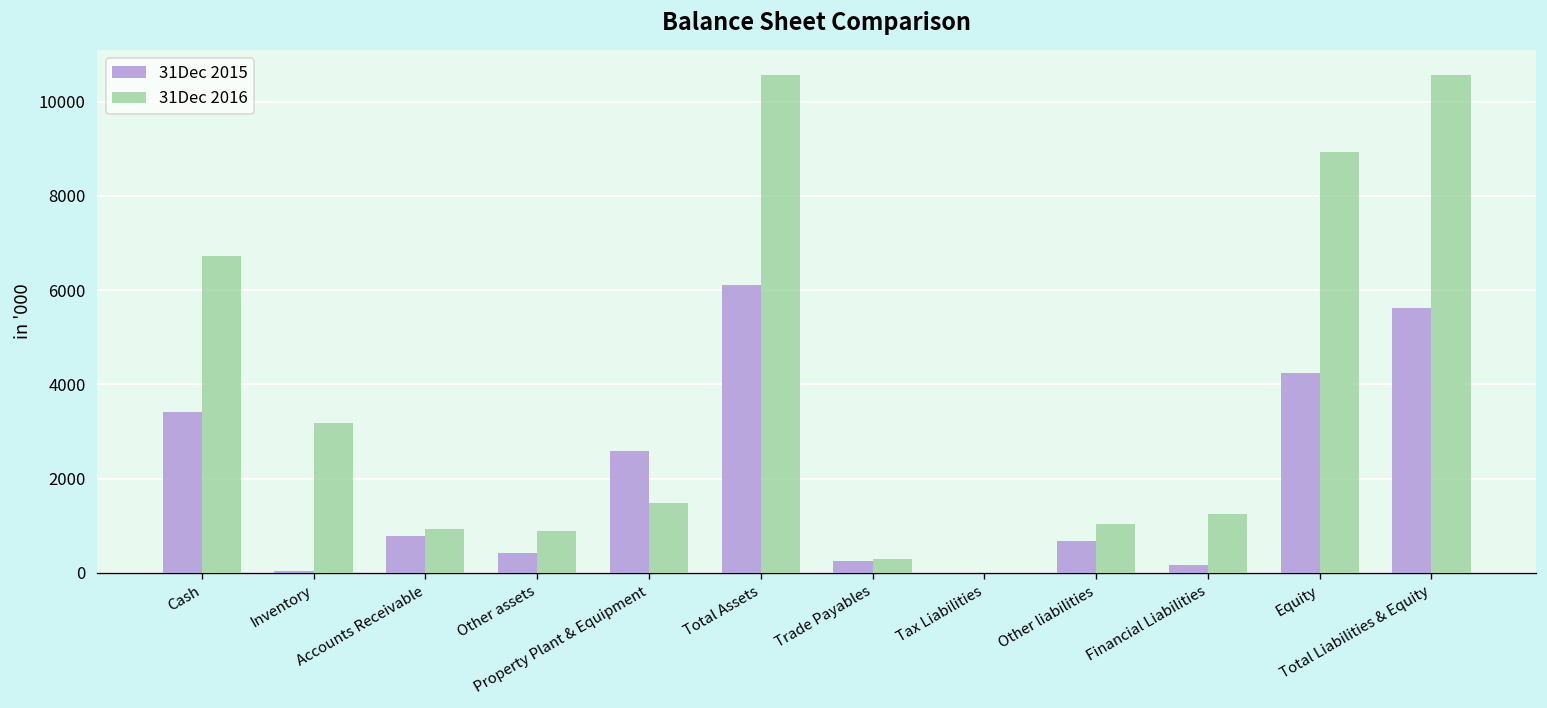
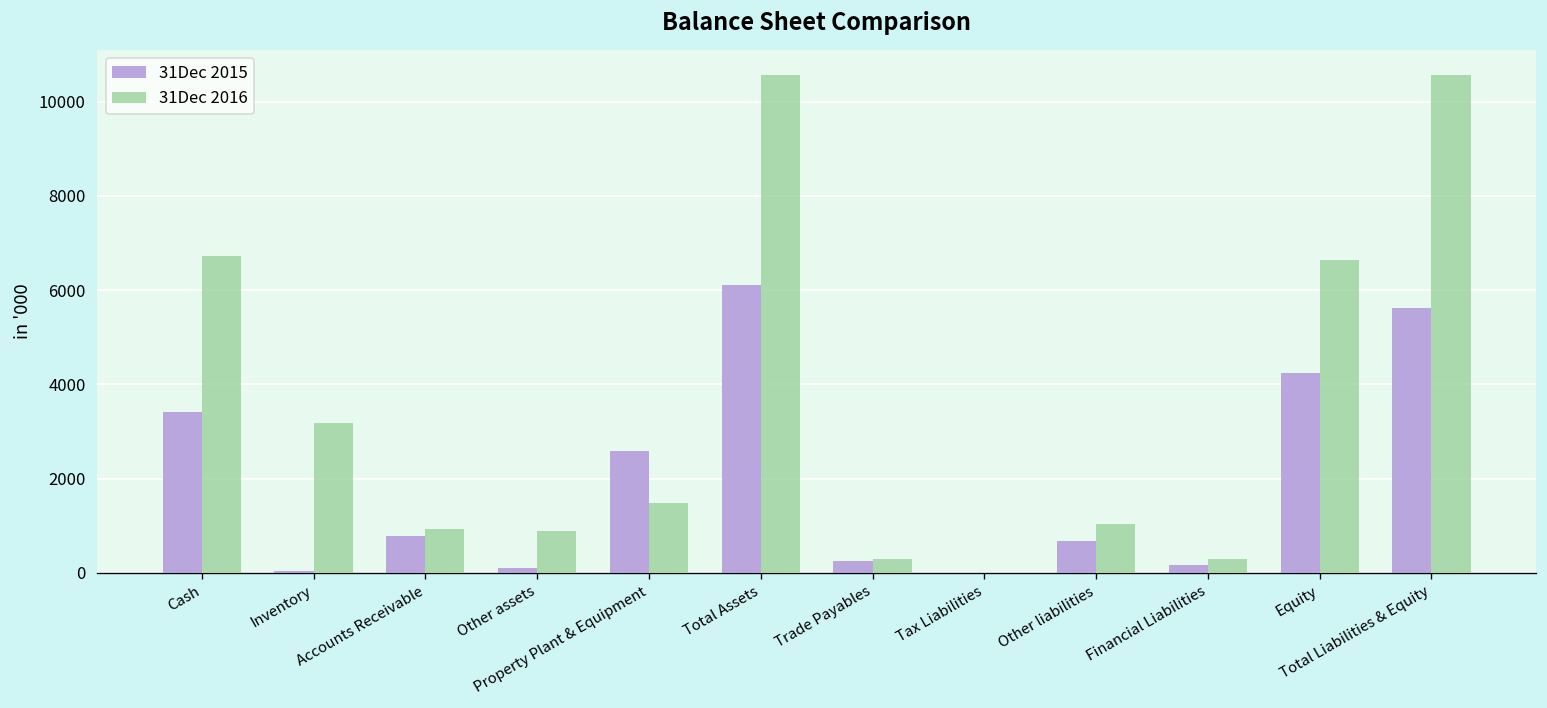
31Dec 2015, Other assets: 400 -> 100
31Dec 2016, Financial Liabilities: 1300 -> 300
31Dec 2016, Equity: 8900 -> 6600
